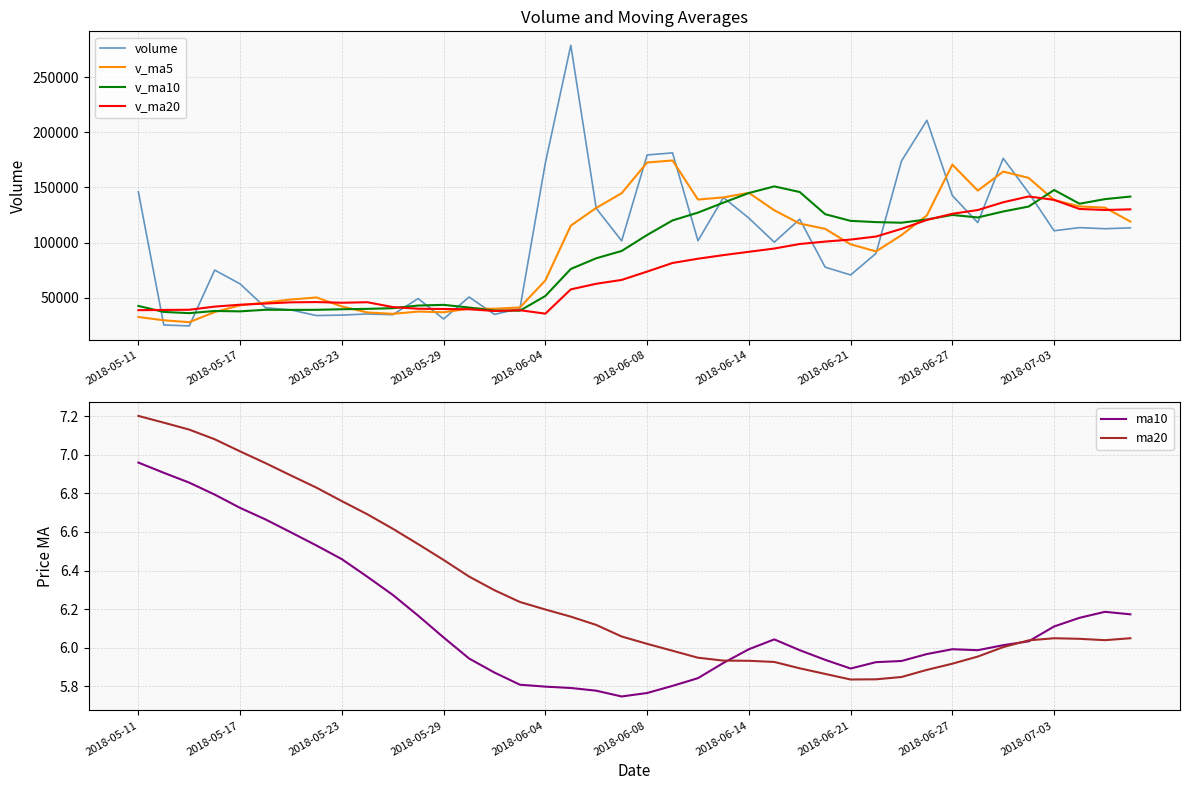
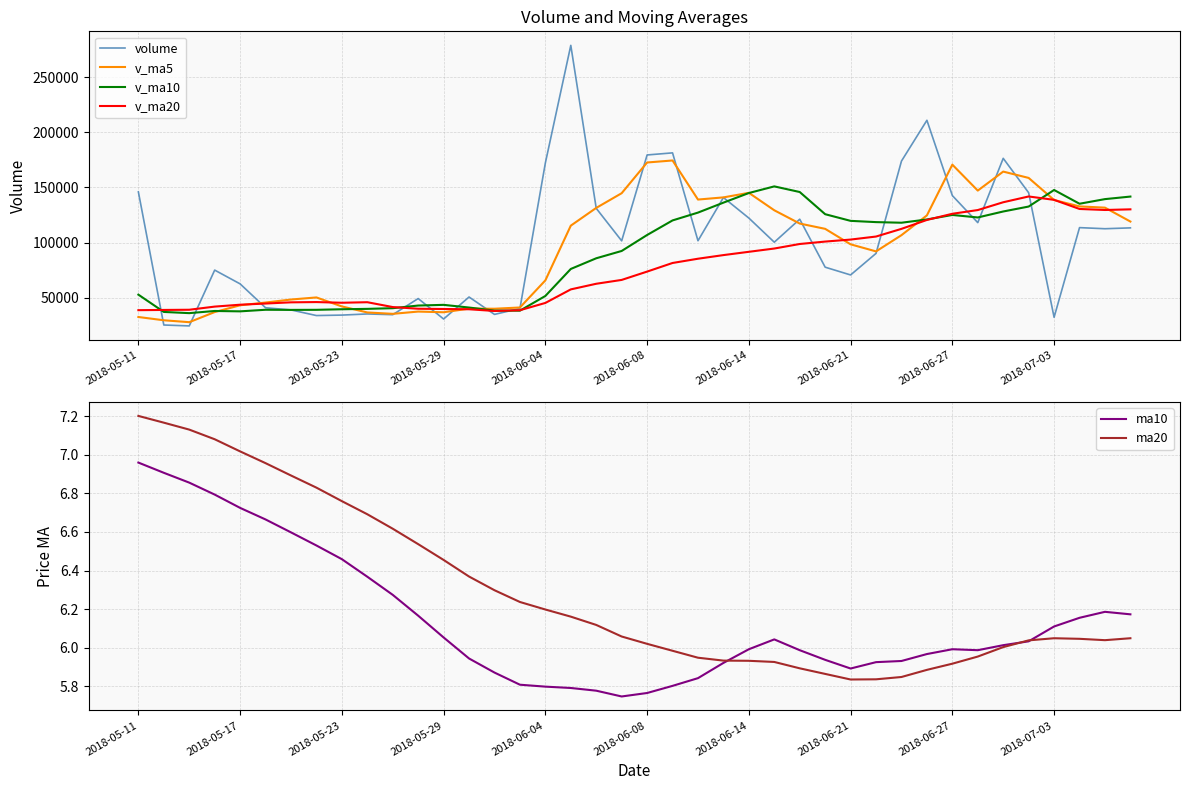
Volume and Moving Averages, v_ma10, 2018-05-11: 42000 -> 53000
Volume and Moving Averages, v_ma20, 2018-06-04: 35000 -> 45000
Volume and Moving Averages, volume, 2018-07-03: 111000 -> 32000
